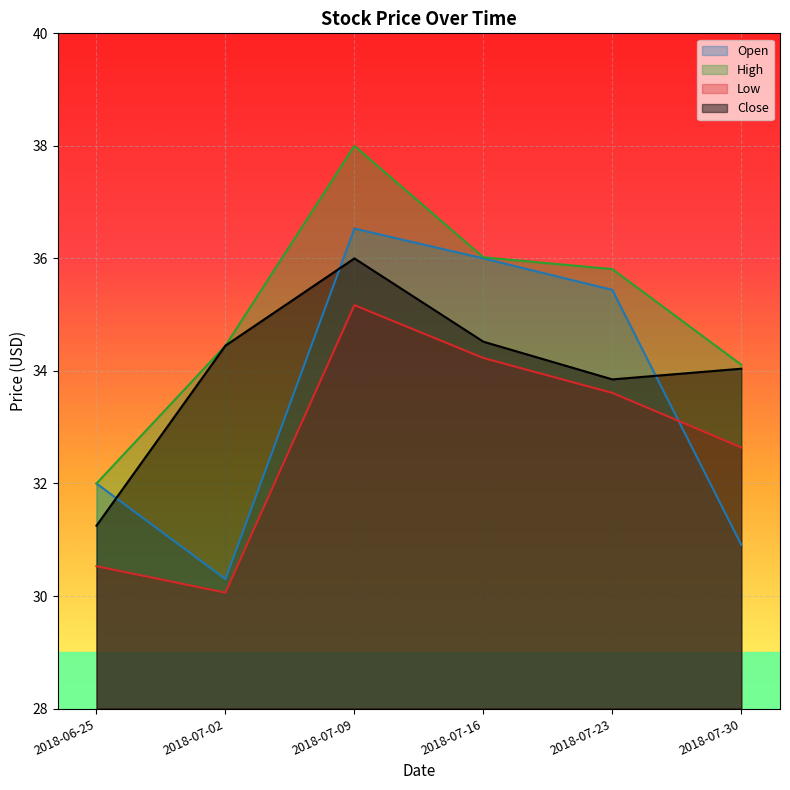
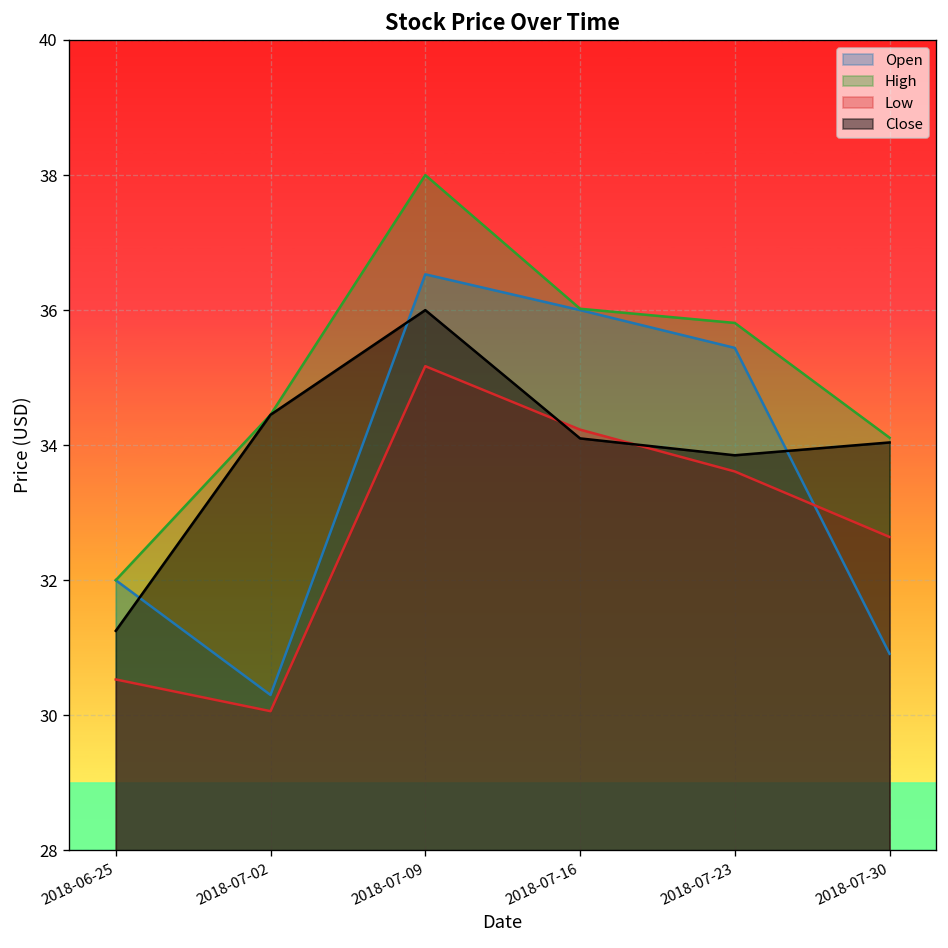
Close, 2018-07-16: 34.5 -> 34.1
